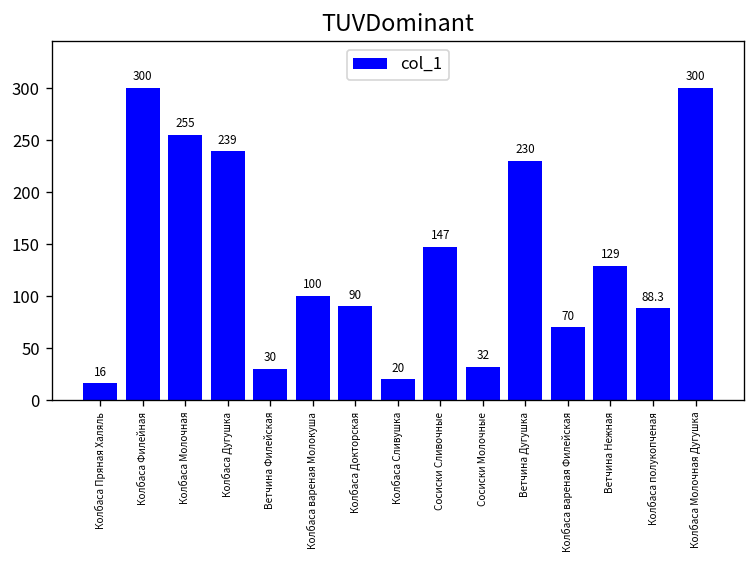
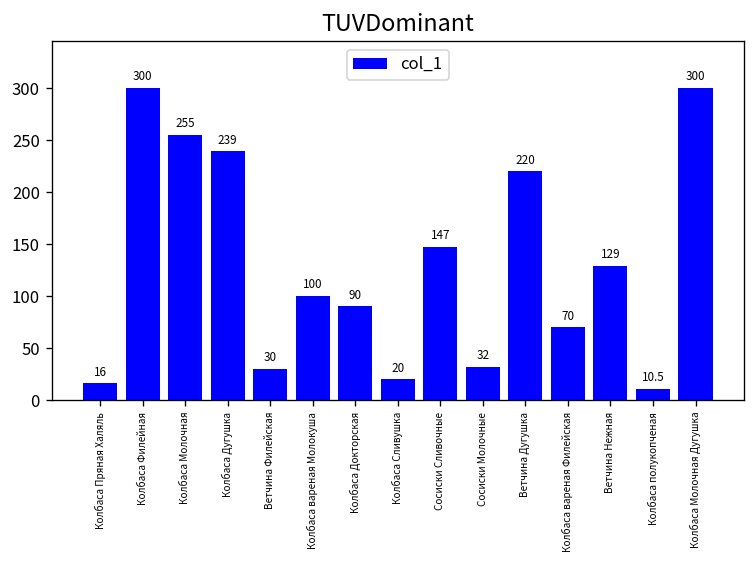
Ветчина Дугушка: 230 -> 220
Колбаса полукопченая: 88.3 -> 10.5
